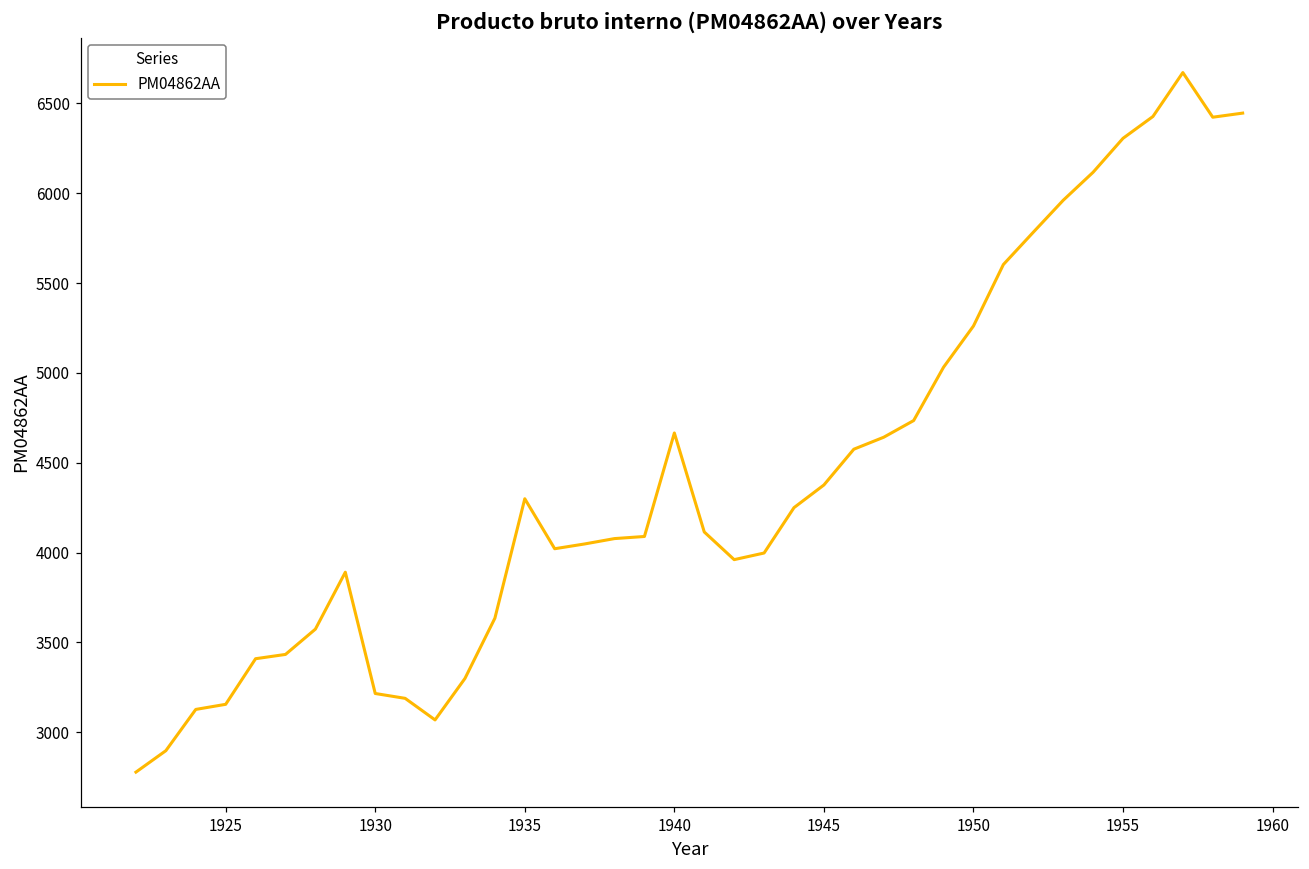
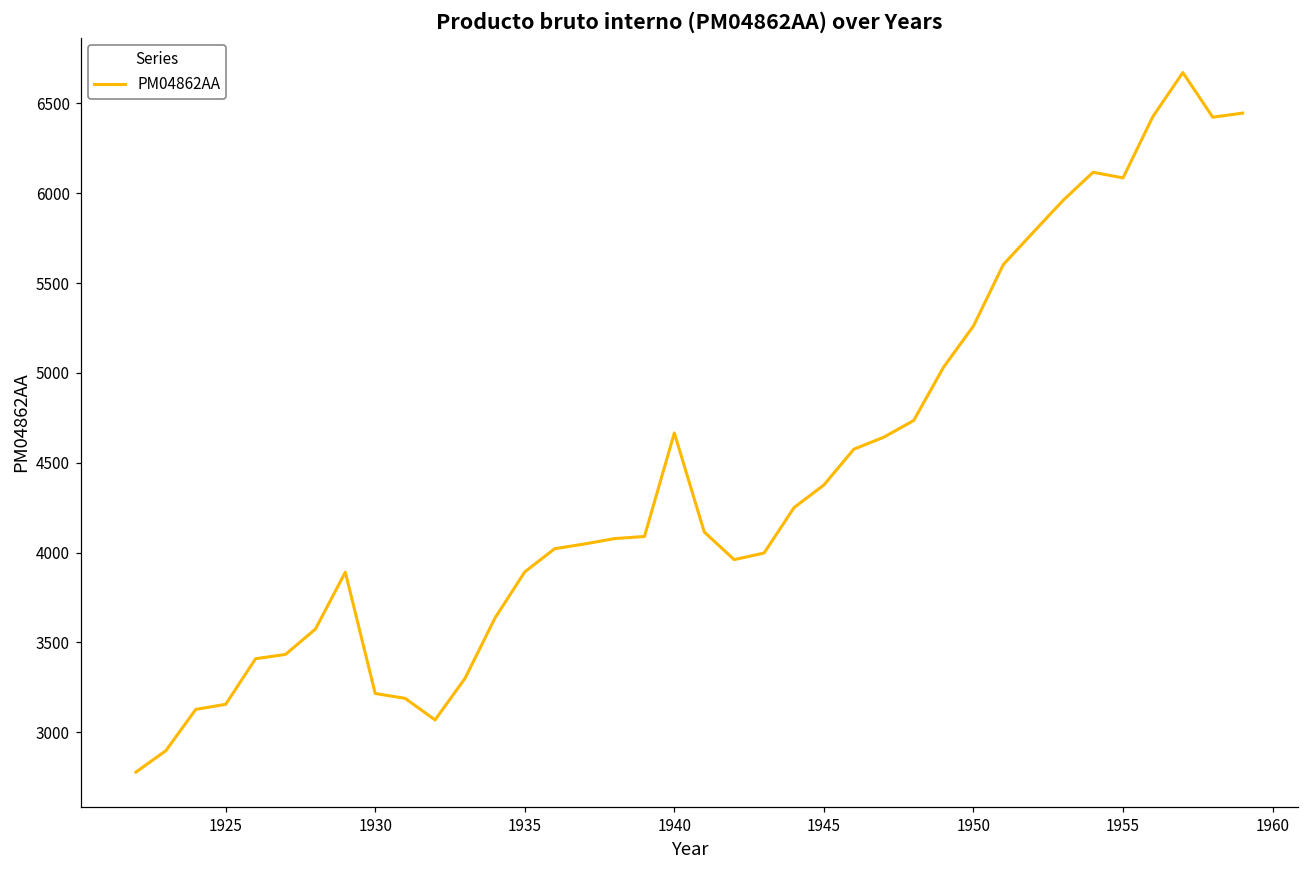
1935: 4300 -> 3890
1955: 6310 -> 6090
